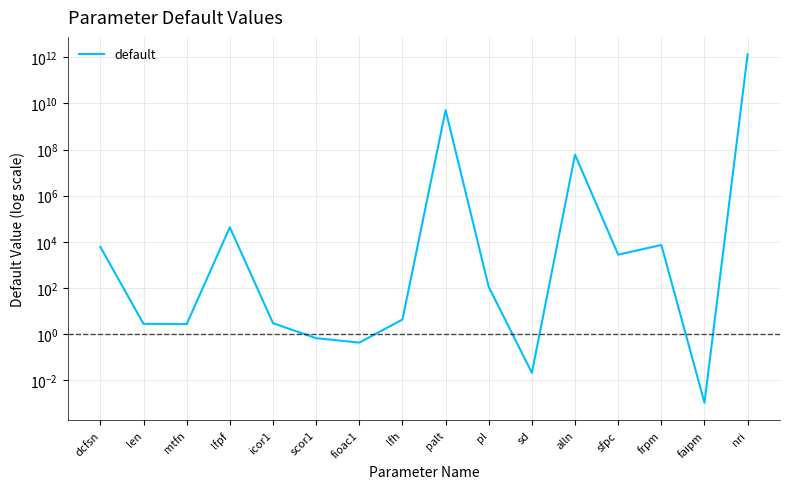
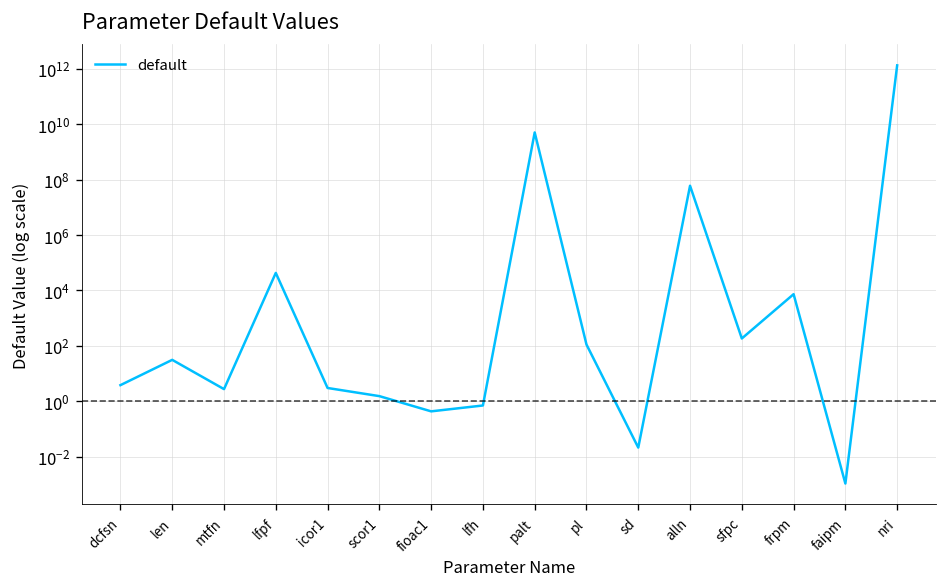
dcfsn: 6000 -> 4
len: 3 -> 30
scor1: 0.7 -> 2
lfh: 4 -> 0.7
sfpc: 3000 -> 200
